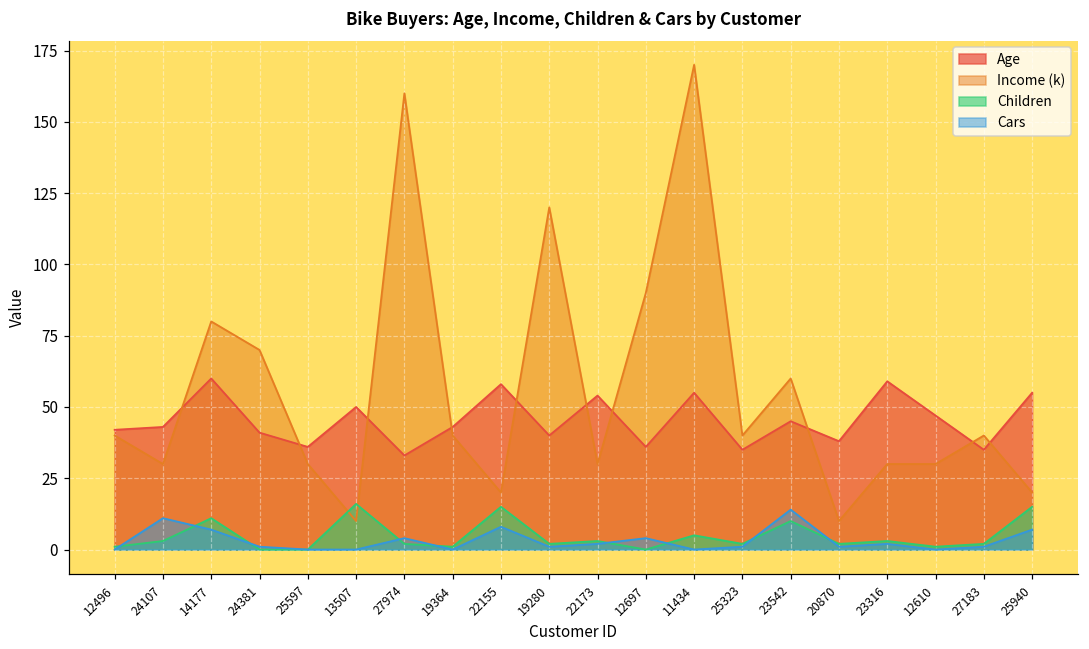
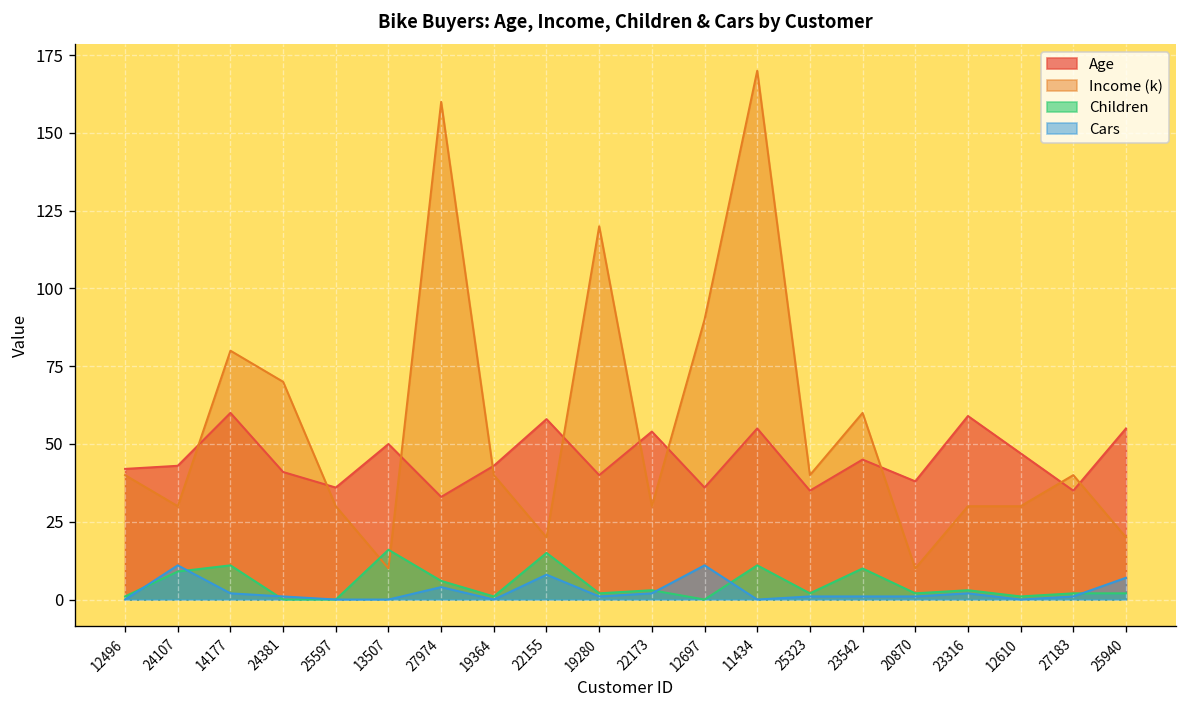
Children, 24107: 3 -> 9
Cars, 14177: 7 -> 2
Children, 27974: 2 -> 6
Cars, 12697: 4 -> 11
Children, 11434: 5 -> 11
Cars, 23542: 14 -> 1
Children, 25940: 15 -> 2
